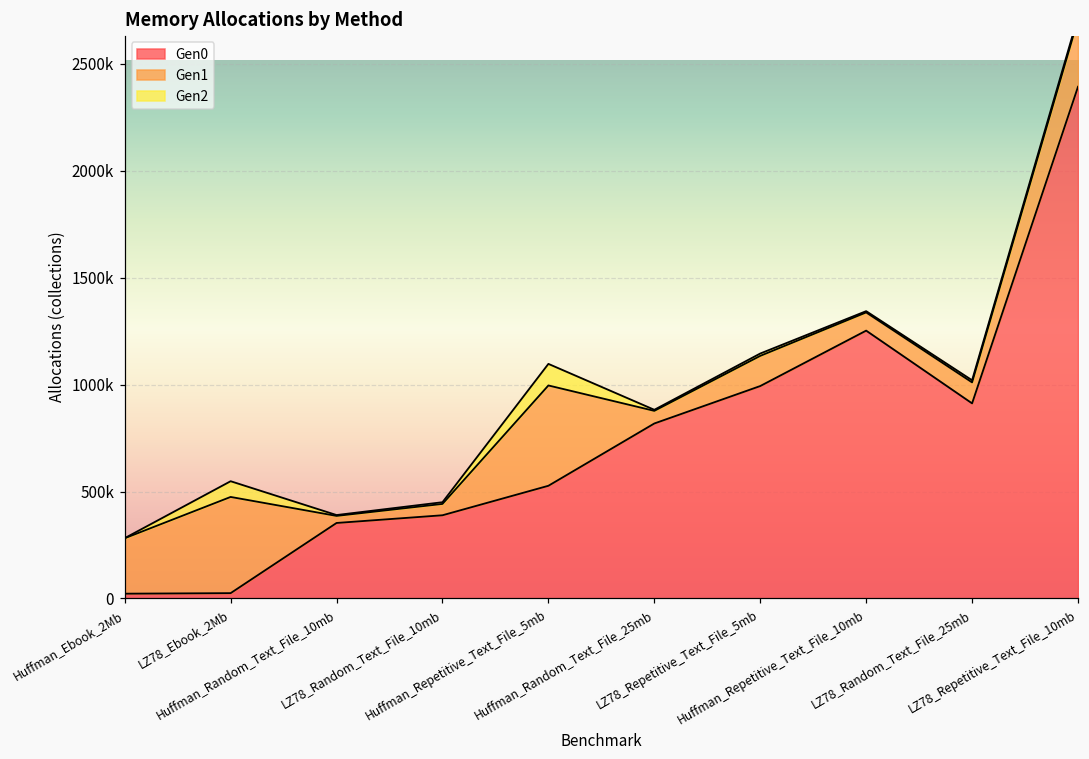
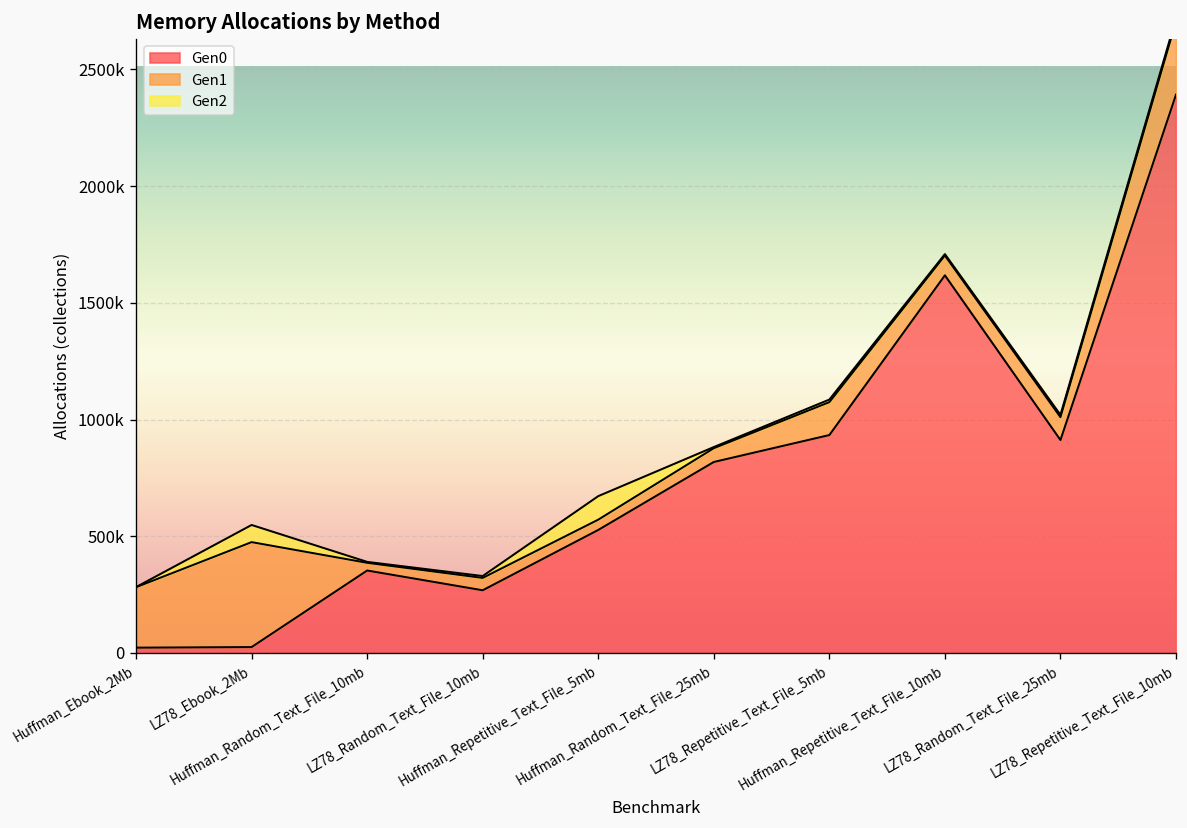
Gen0, LZ78_Random_Text_File_10mb: 390000 -> 270000
Gen1, Huffman_Repetitive_Text_File_5mb: 470000 -> 40000
Gen0, LZ78_Repetitive_Text_File_5mb: 990000 -> 930000
Gen0, Huffman_Repetitive_Text_File_10mb: 1250000 -> 1620000
